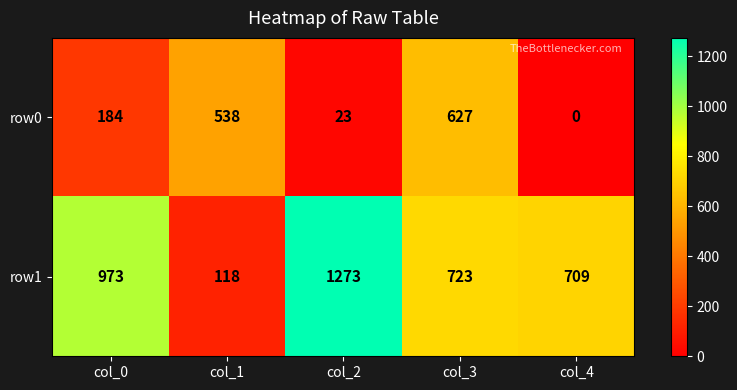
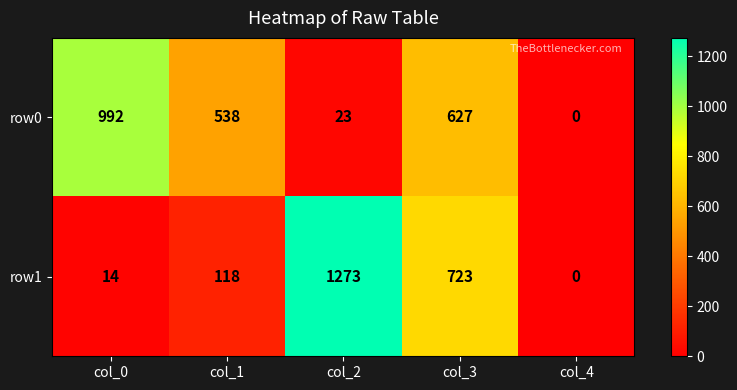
row0, col_0: 184 -> 992
row1, col_0: 973 -> 14
row1, col_4: 709 -> 0
